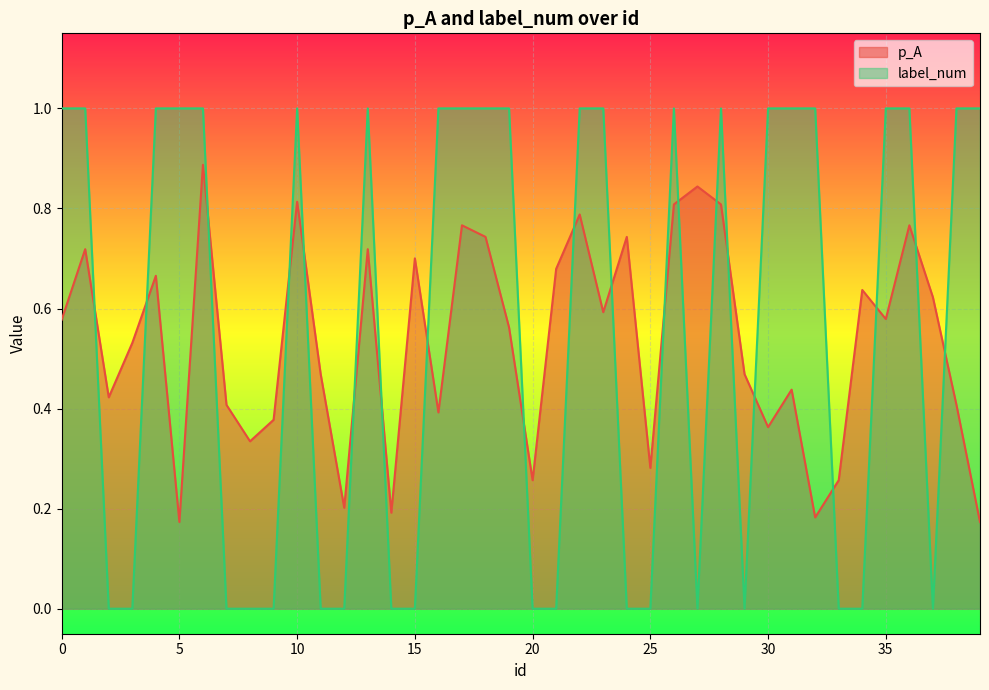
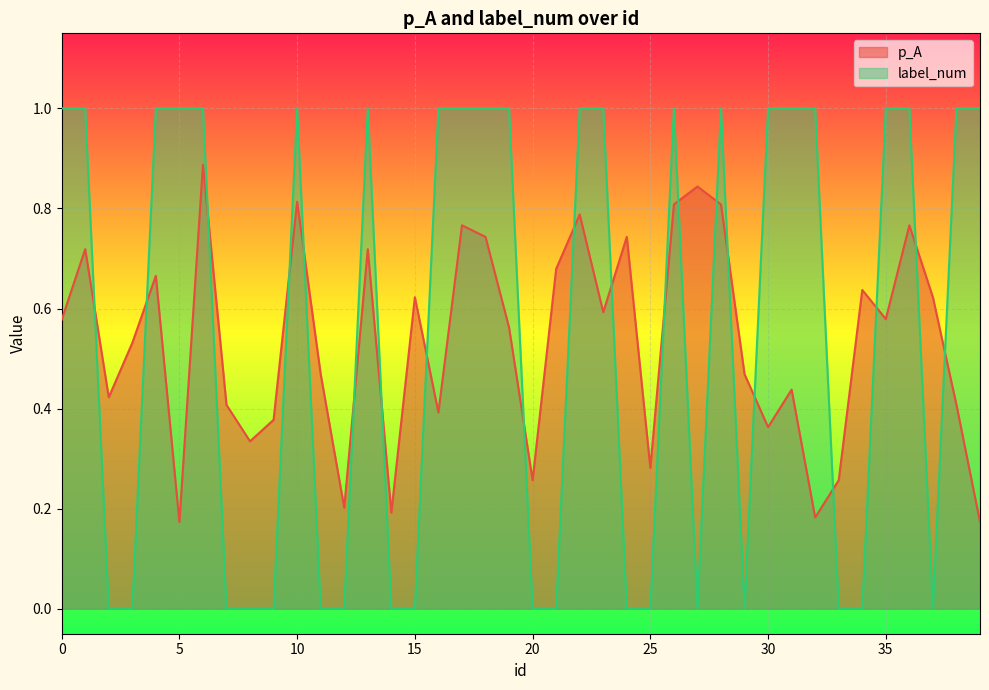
p_A, 15: 0.70 -> 0.62
